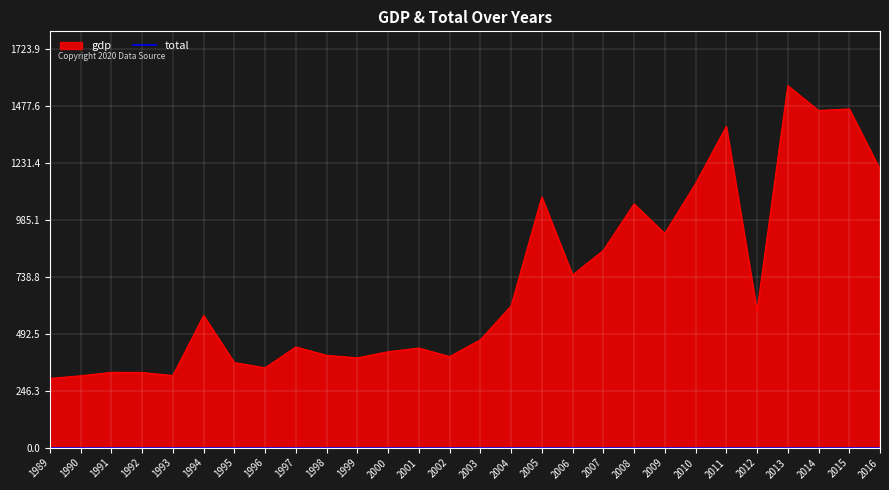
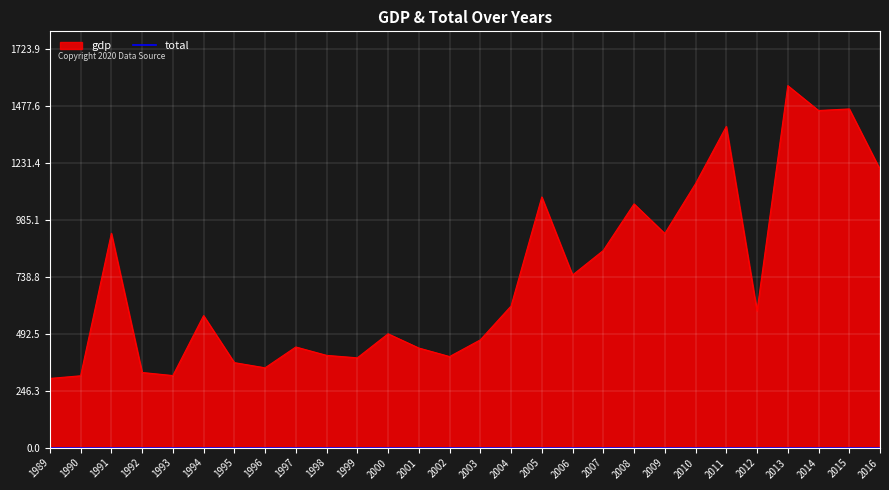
gdp, 1991: 330 -> 930
gdp, 2000: 420 -> 490
